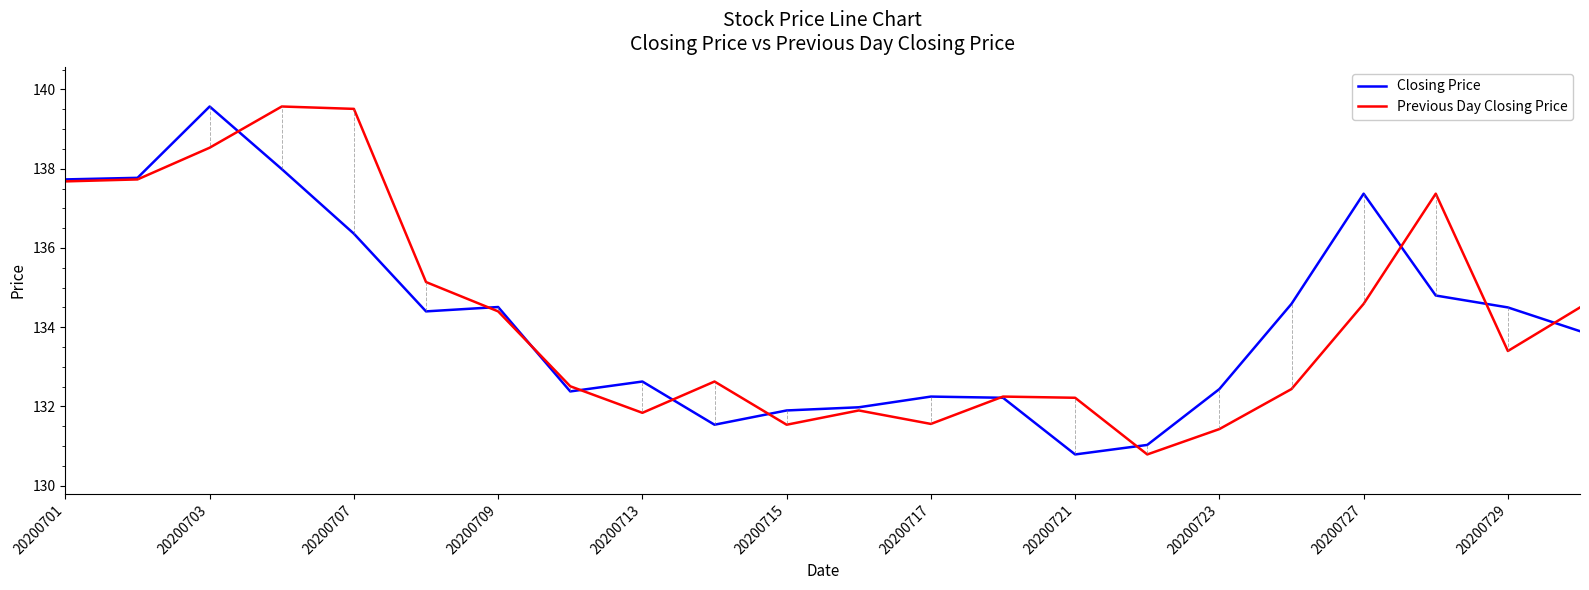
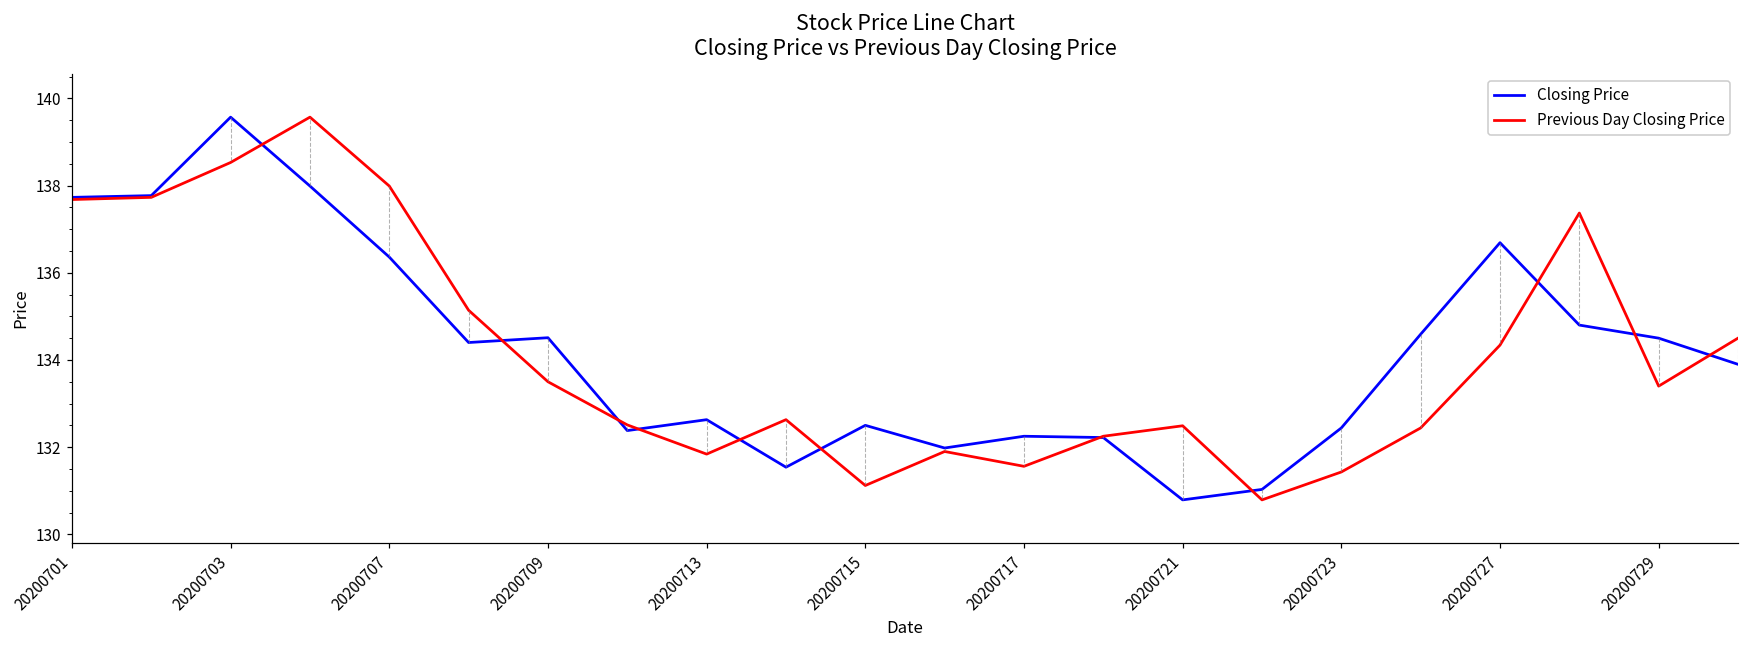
Previous Day Closing Price, 20200707: 139.5 -> 138.0
Previous Day Closing Price, 20200709: 134.4 -> 133.5
Closing Price, 20200715: 131.9 -> 132.5
Previous Day Closing Price, 20200715: 131.5 -> 131.1
Previous Day Closing Price, 20200721: 132.2 -> 132.5
Closing Price, 20200727: 137.4 -> 136.7
Previous Day Closing Price, 20200727: 134.6 -> 134.3
